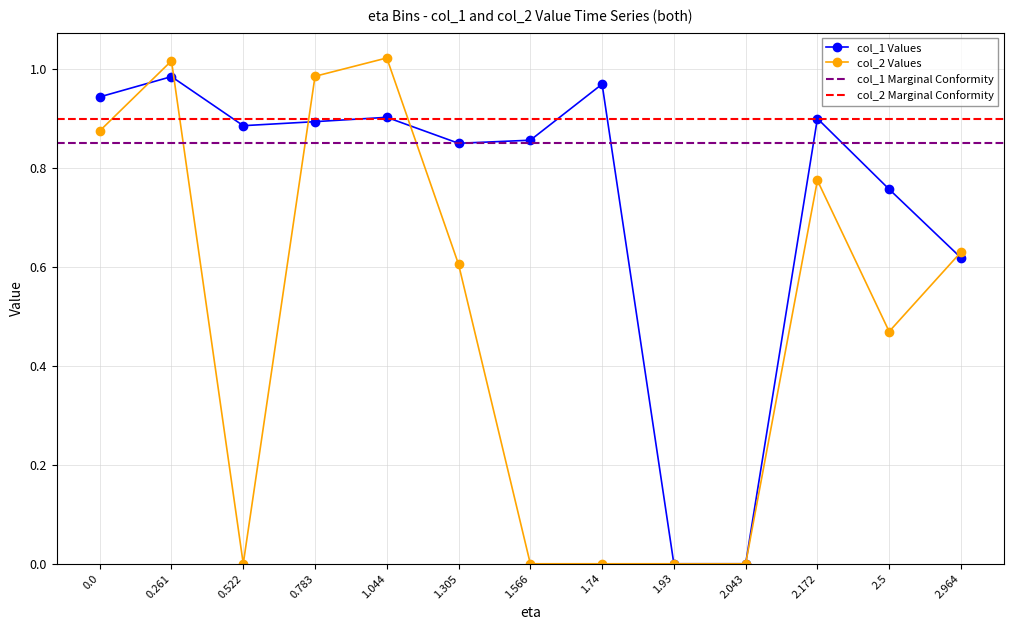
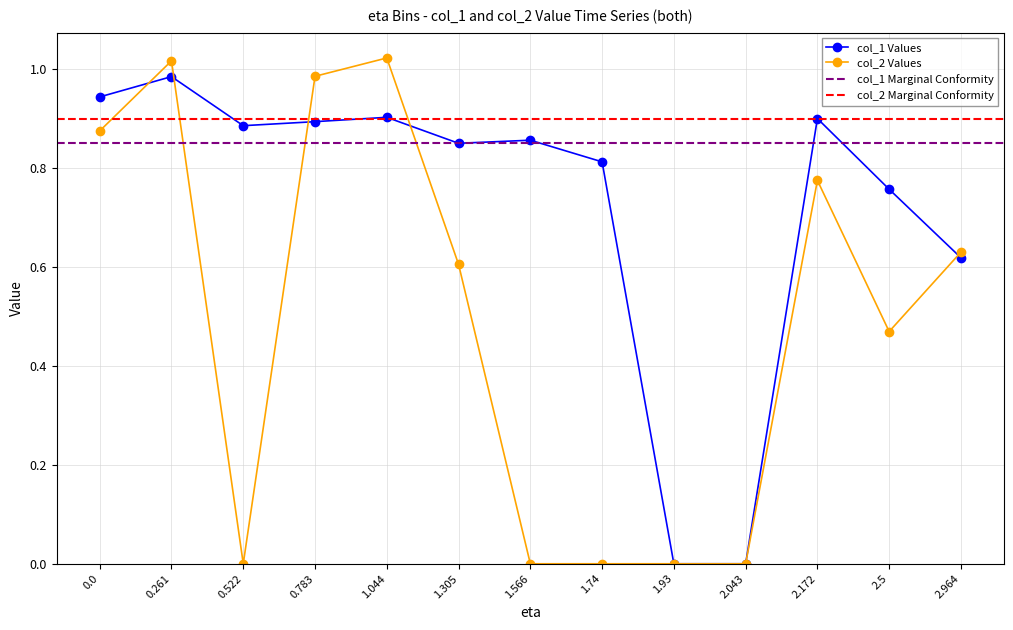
col_1 Values, 1.74: 0.97 -> 0.81
